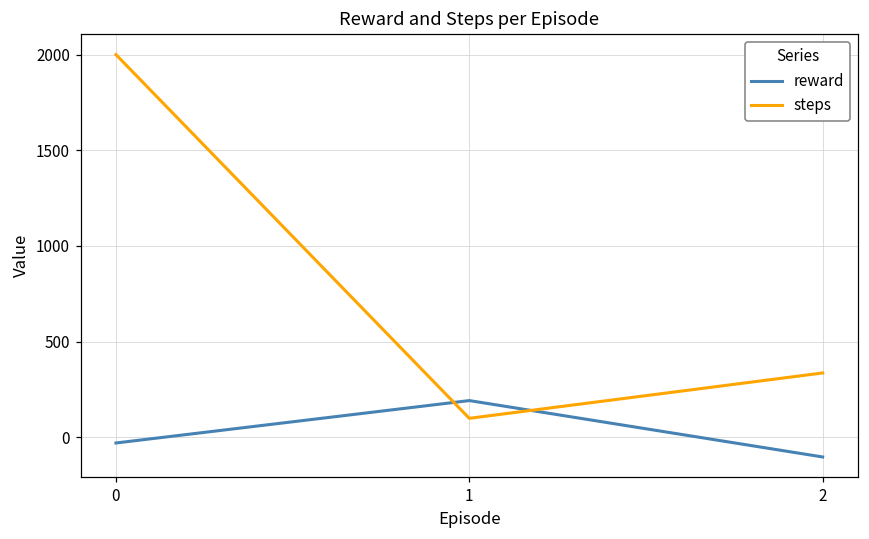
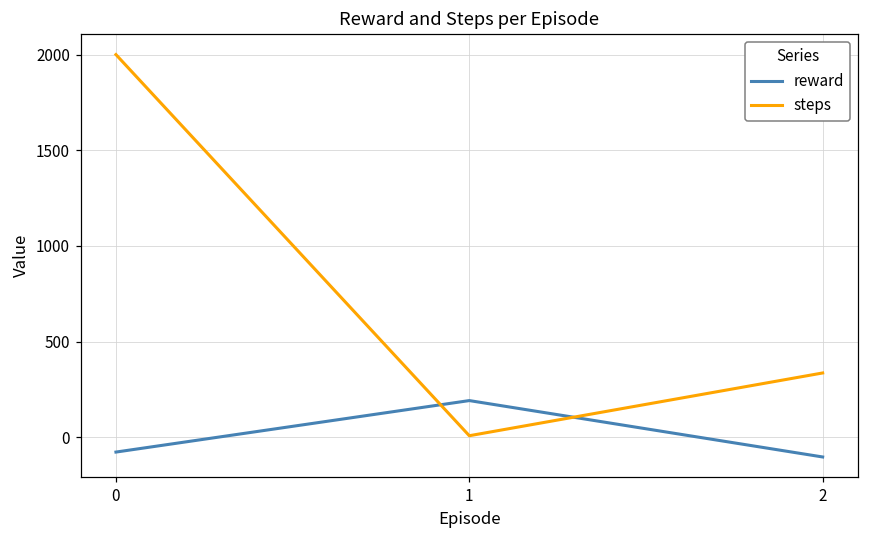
reward, 0: -30 -> -80
steps, 1: 100 -> 10
